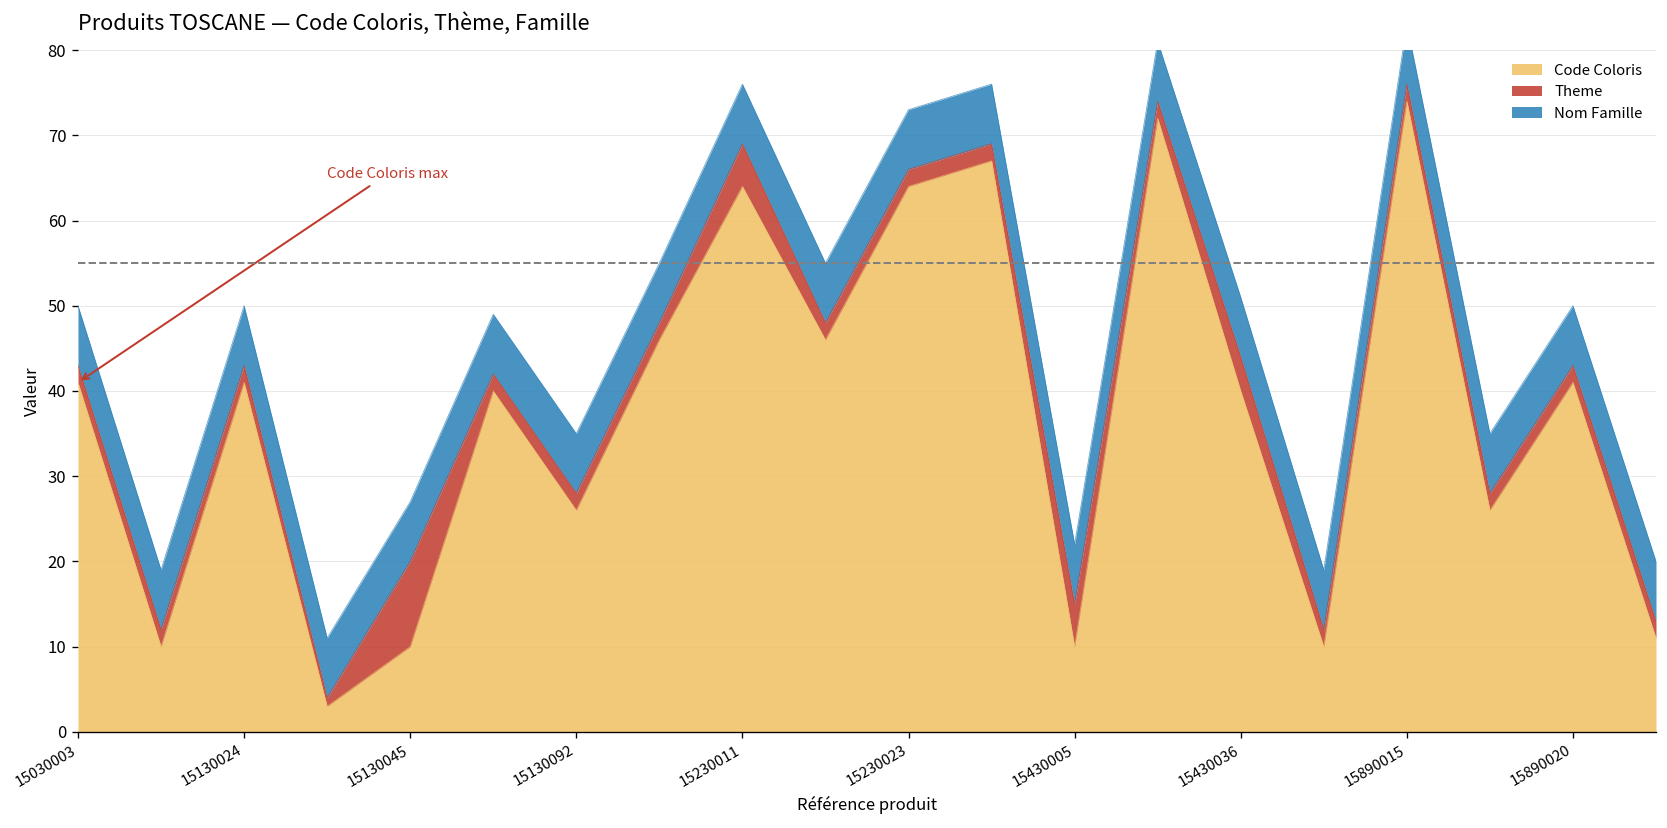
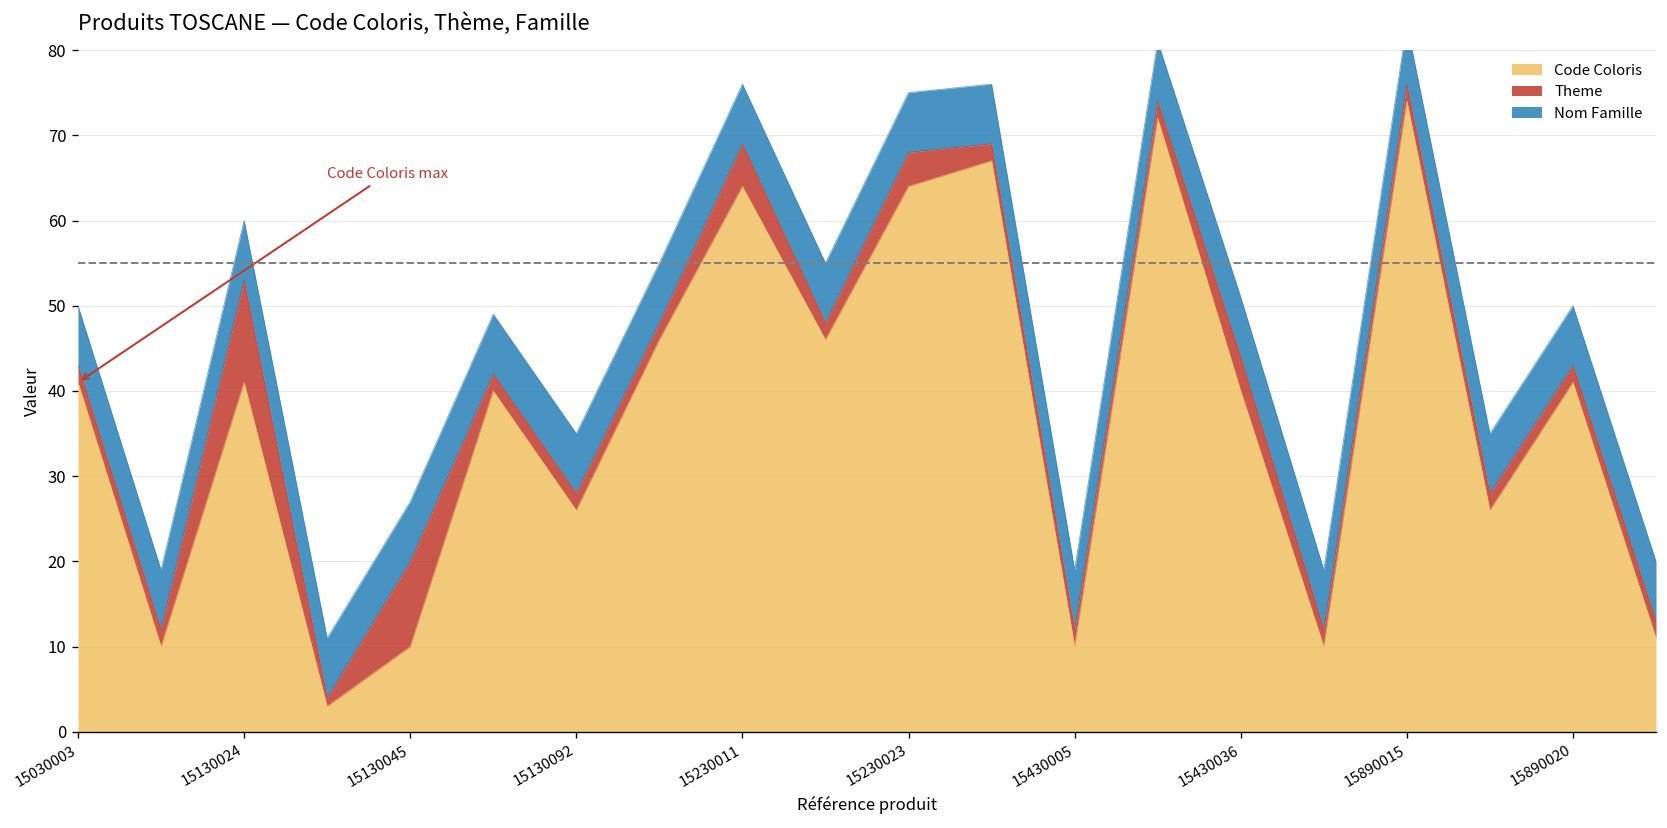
Theme, 15130024: 2 -> 12
Theme, 15230023: 2 -> 4
Theme, 15430005: 5 -> 2
